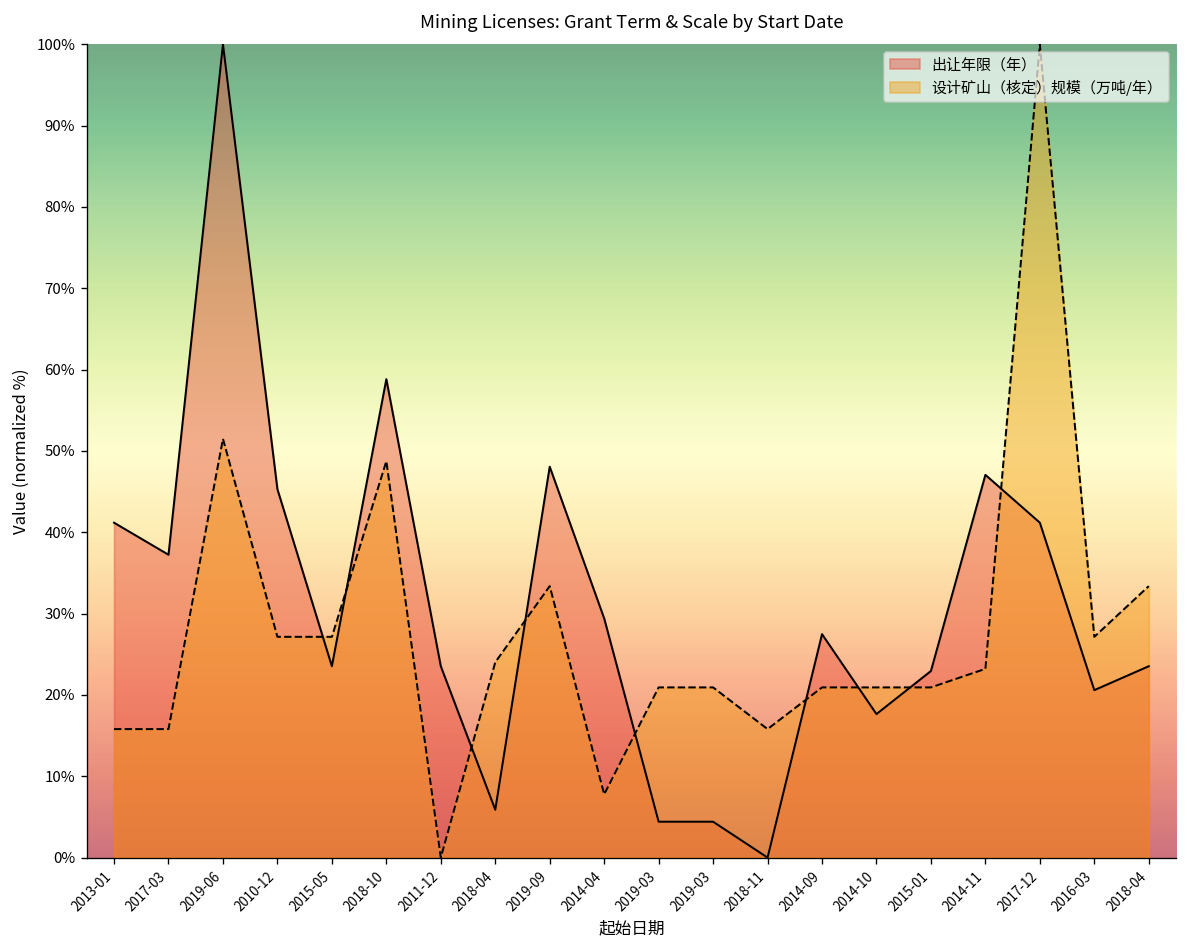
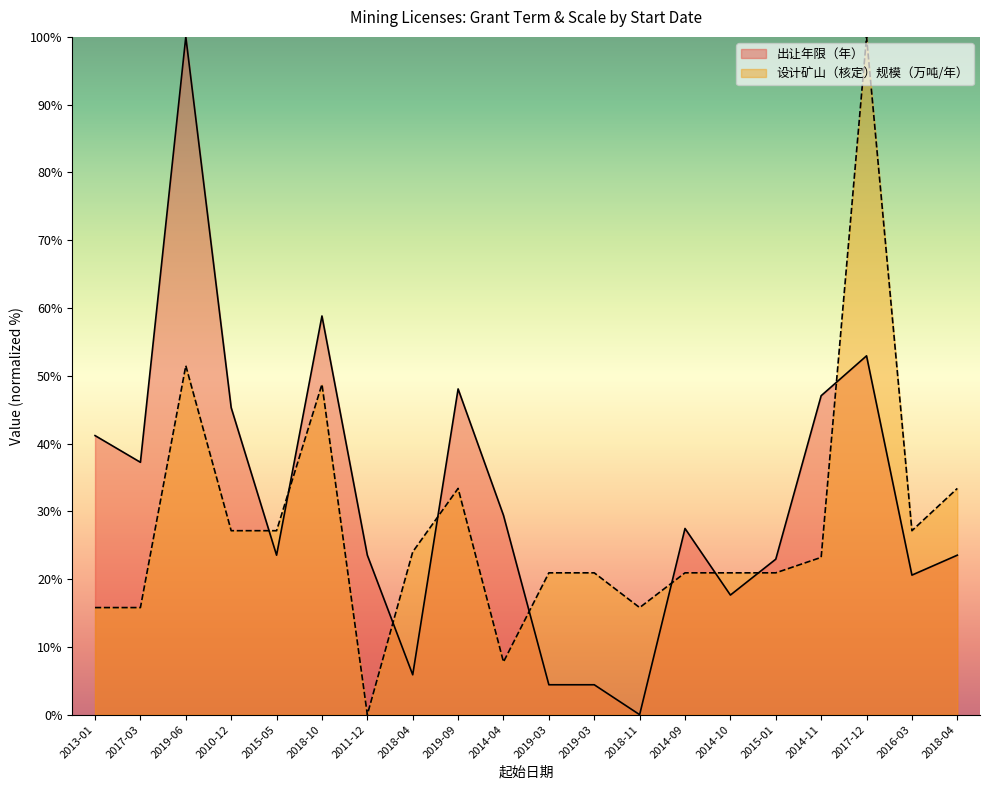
出让年限（年）, 2017-12: 41% -> 53%
